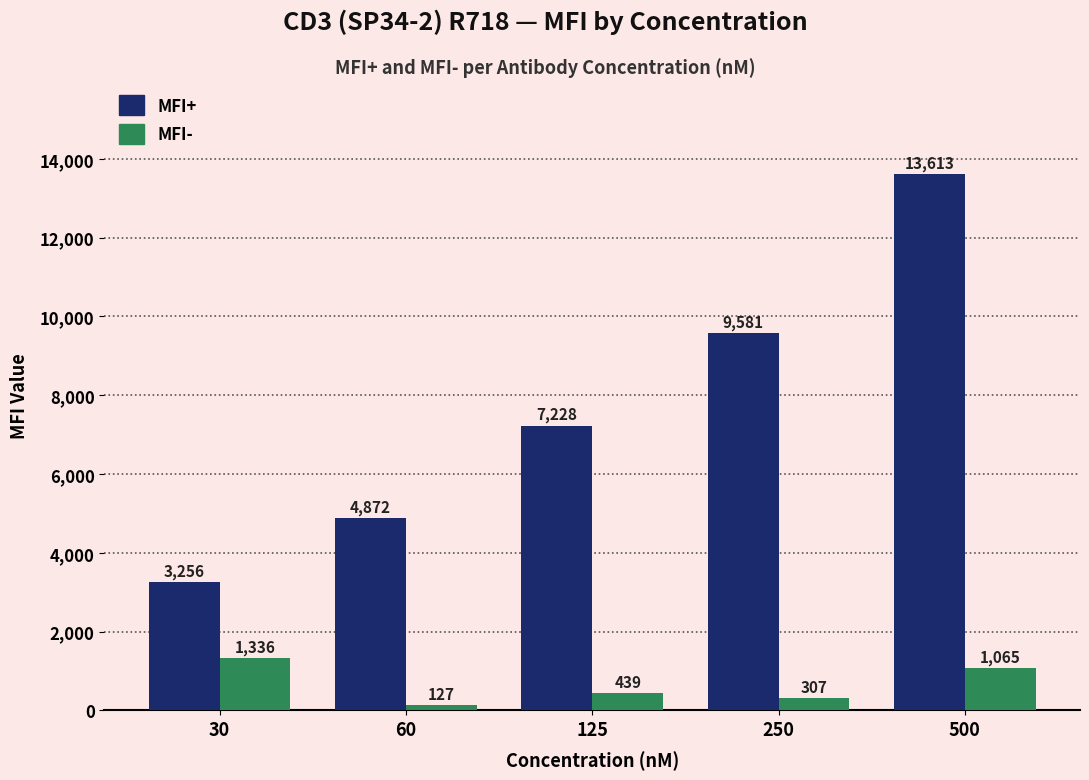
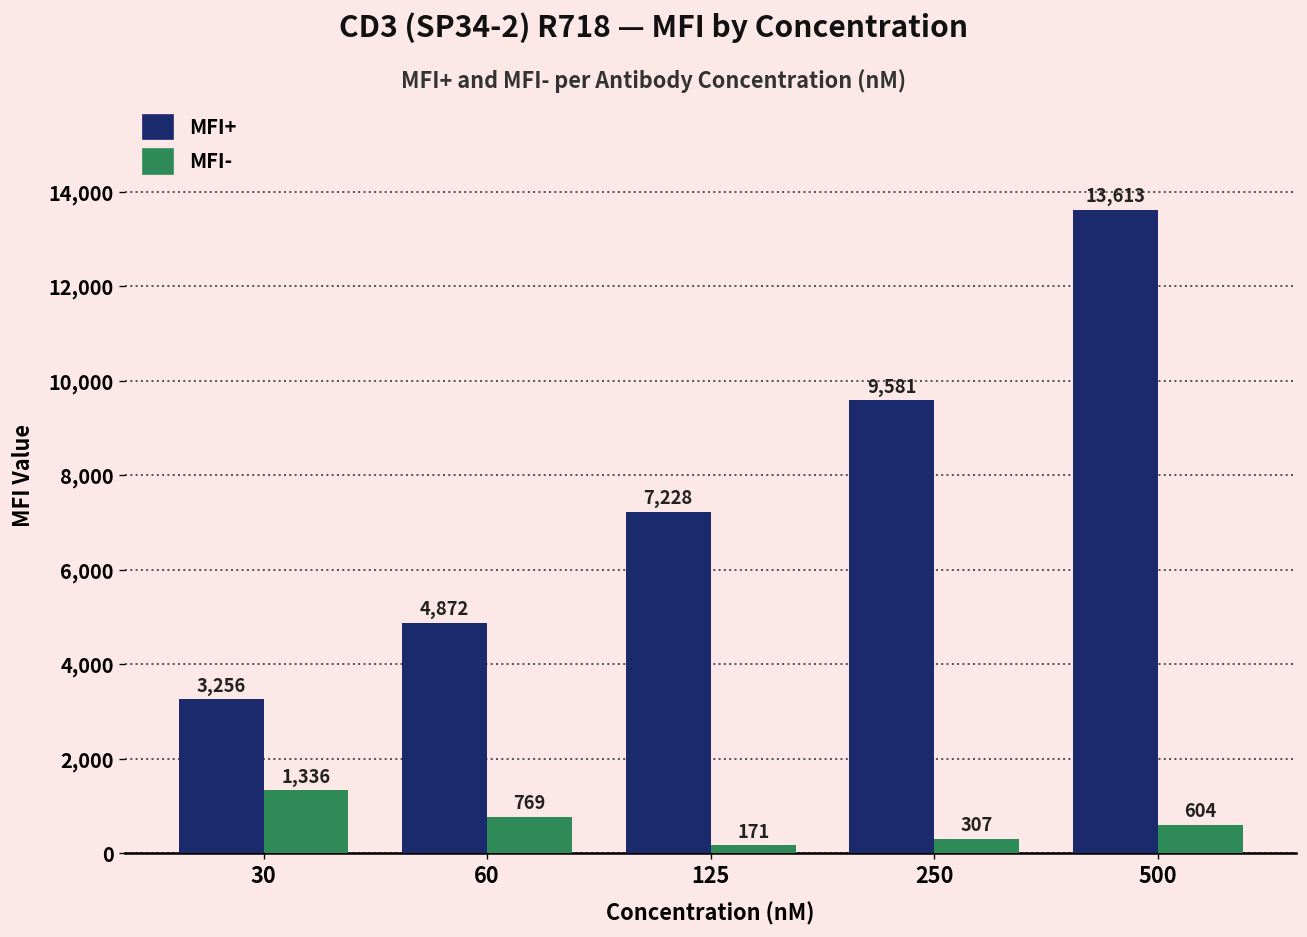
MFI-, 60: 127 -> 769
MFI-, 125: 439 -> 171
MFI-, 500: 1,065 -> 604
